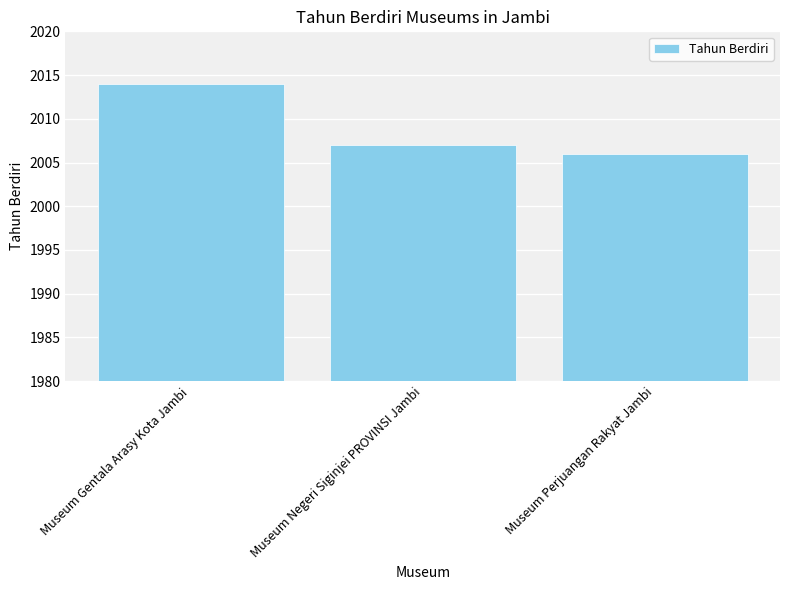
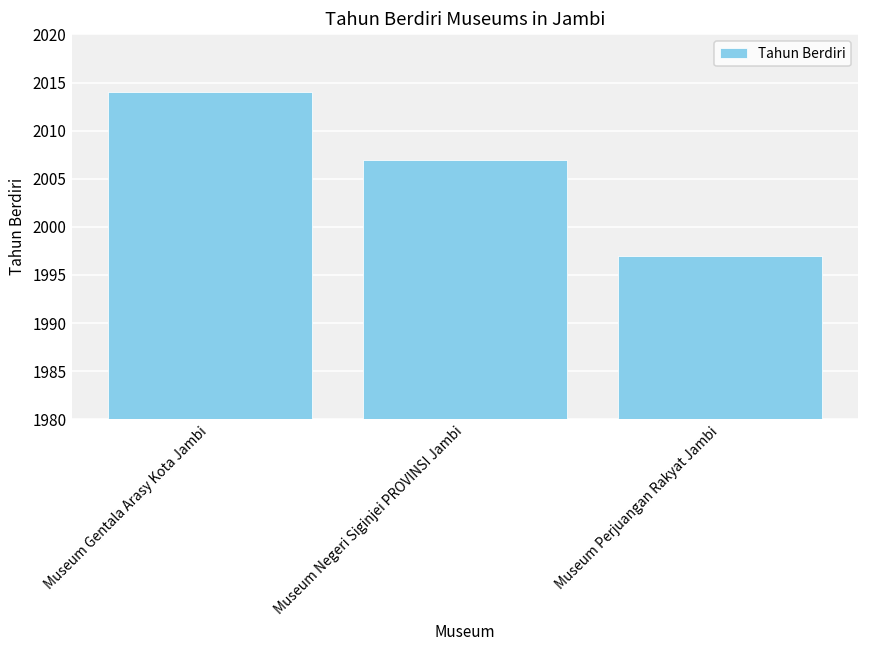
Museum Perjuangan Rakyat Jambi: 2006 -> 1997
